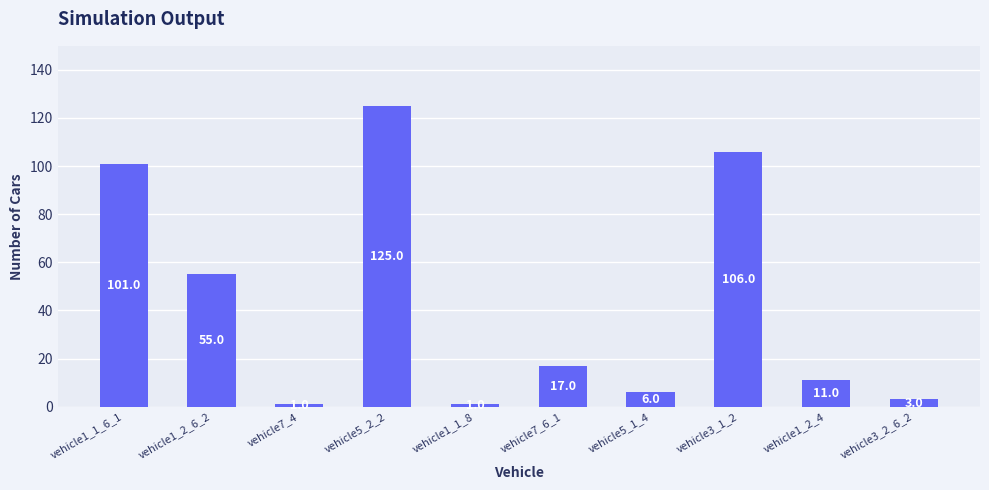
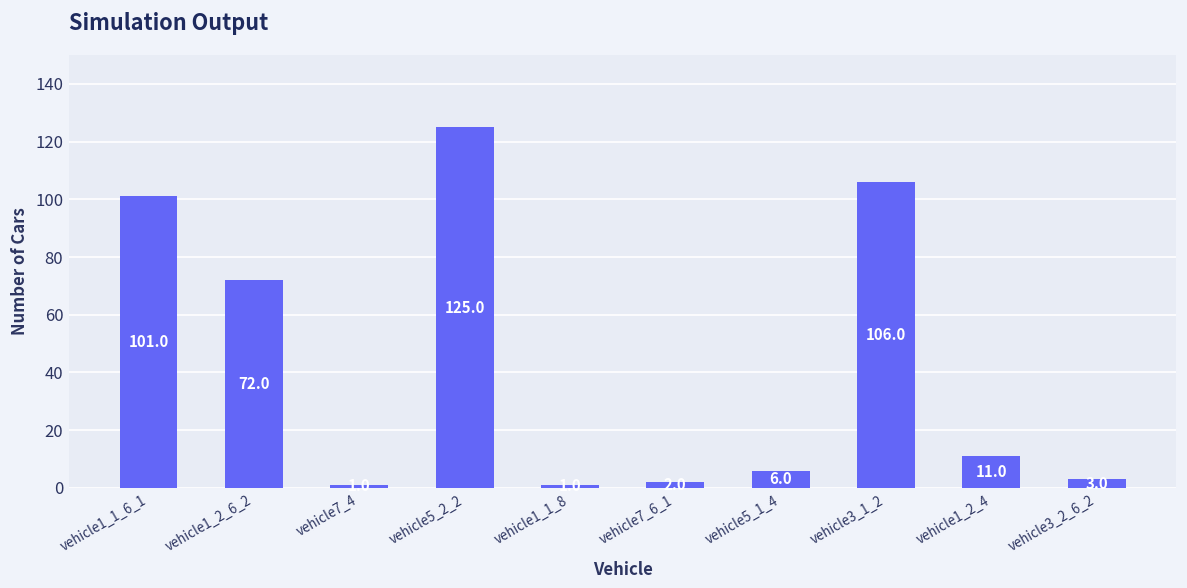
vehicle1_2_6_2: 55.0 -> 72.0
vehicle7_6_1: 17 -> 2
